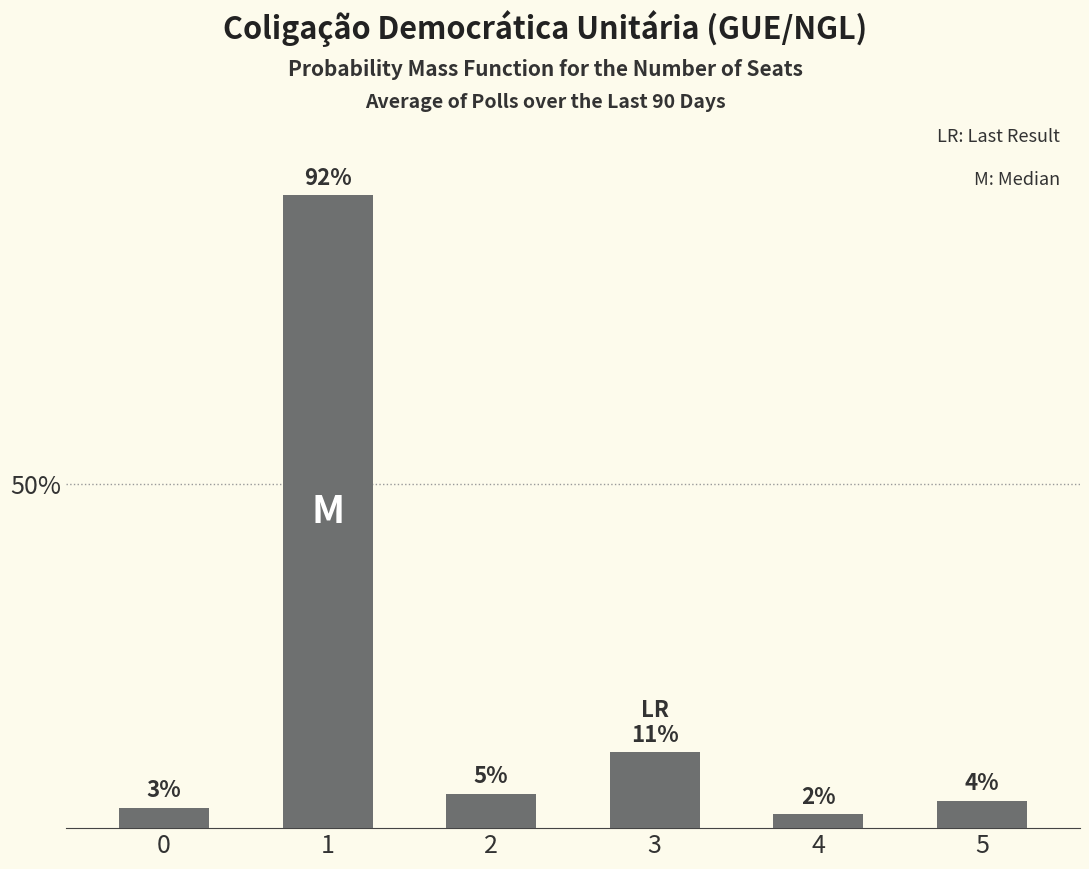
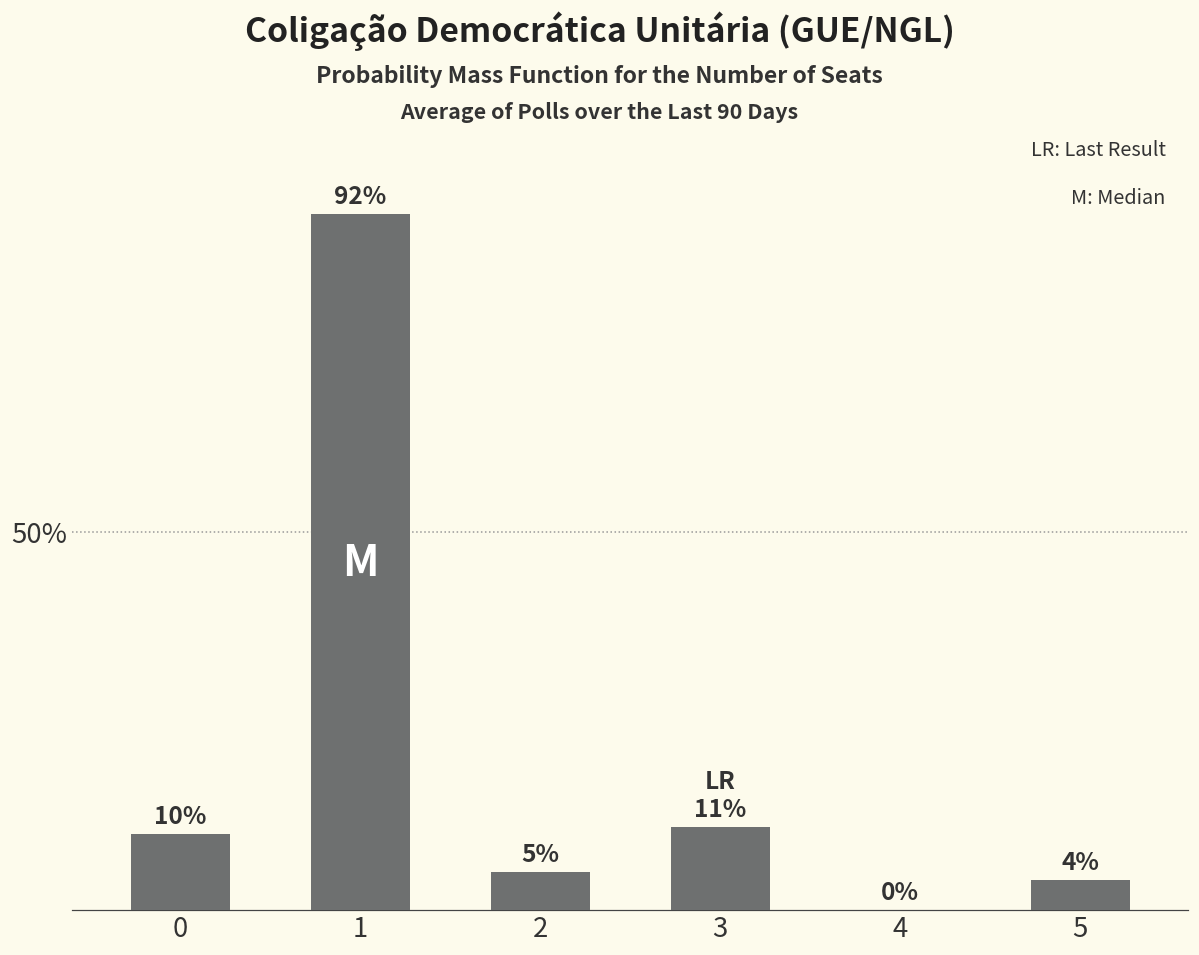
0: 3% -> 10%
4: 2% -> 0%
